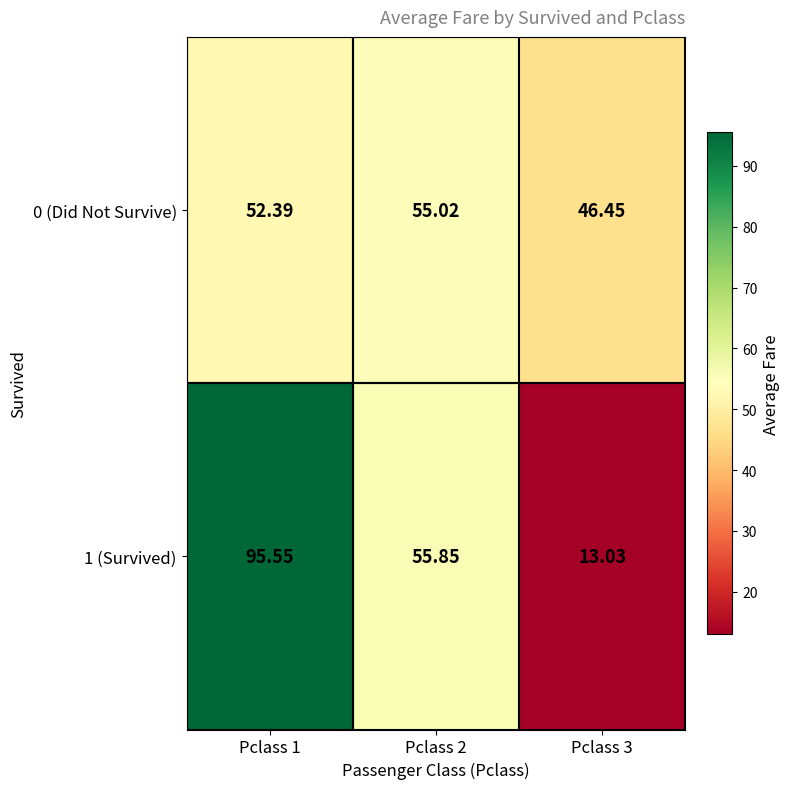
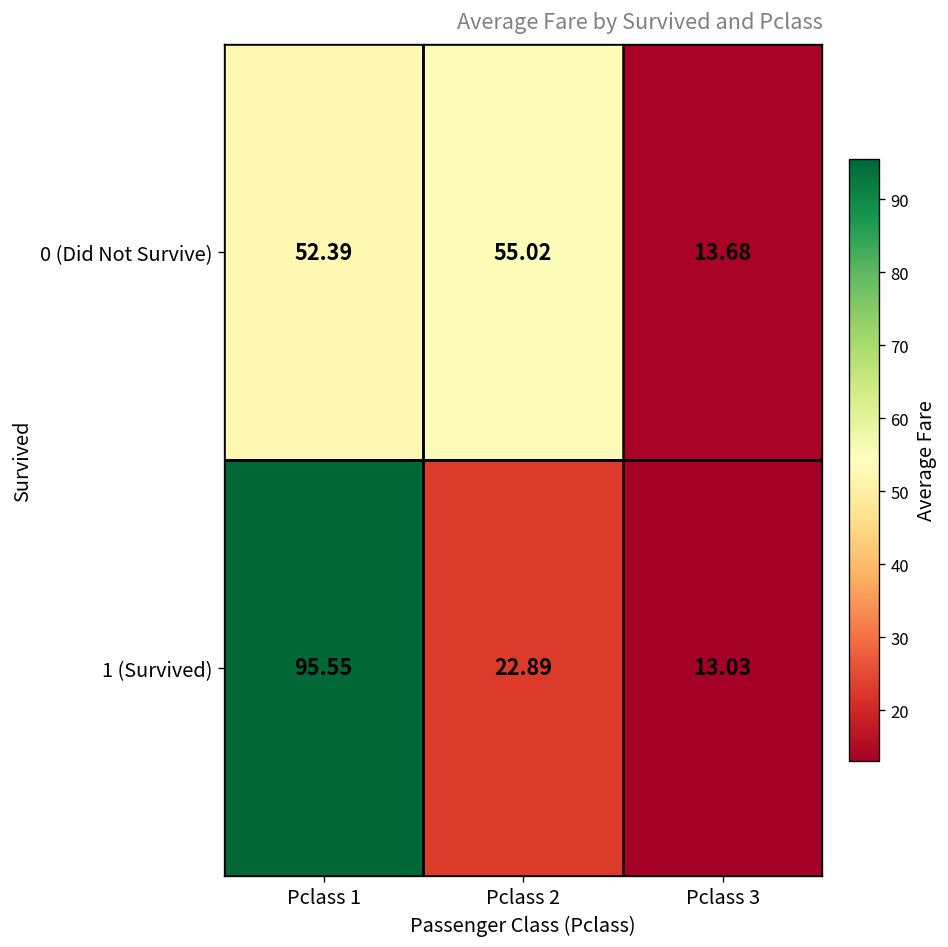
0 (Did Not Survive), Pclass 3: 46.45 -> 13.68
1 (Survived), Pclass 2: 55.85 -> 22.89
